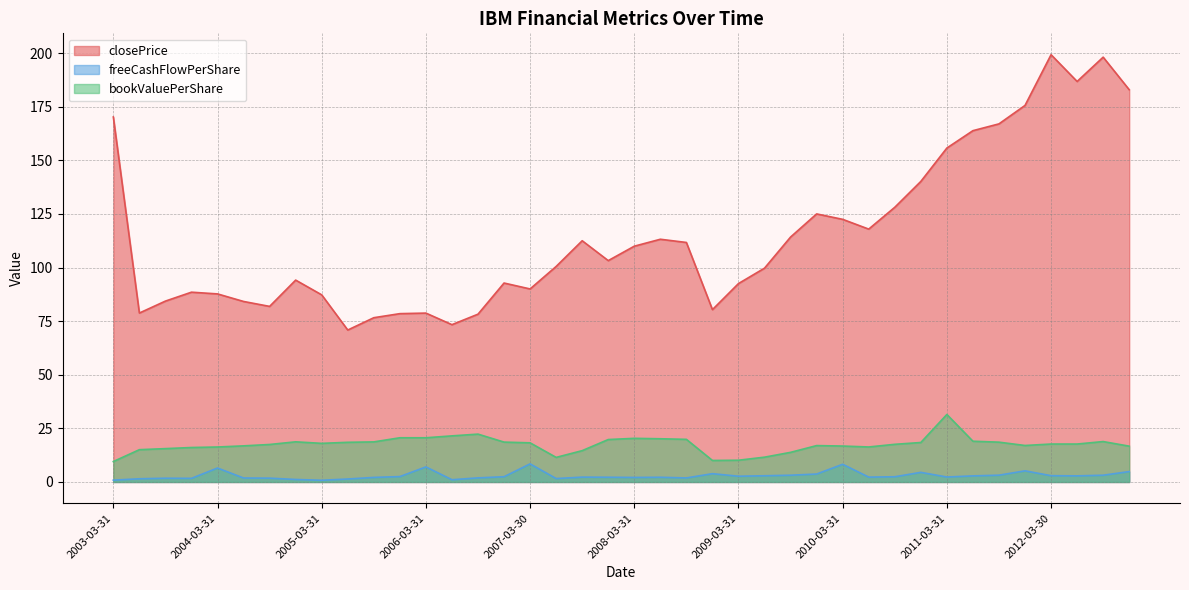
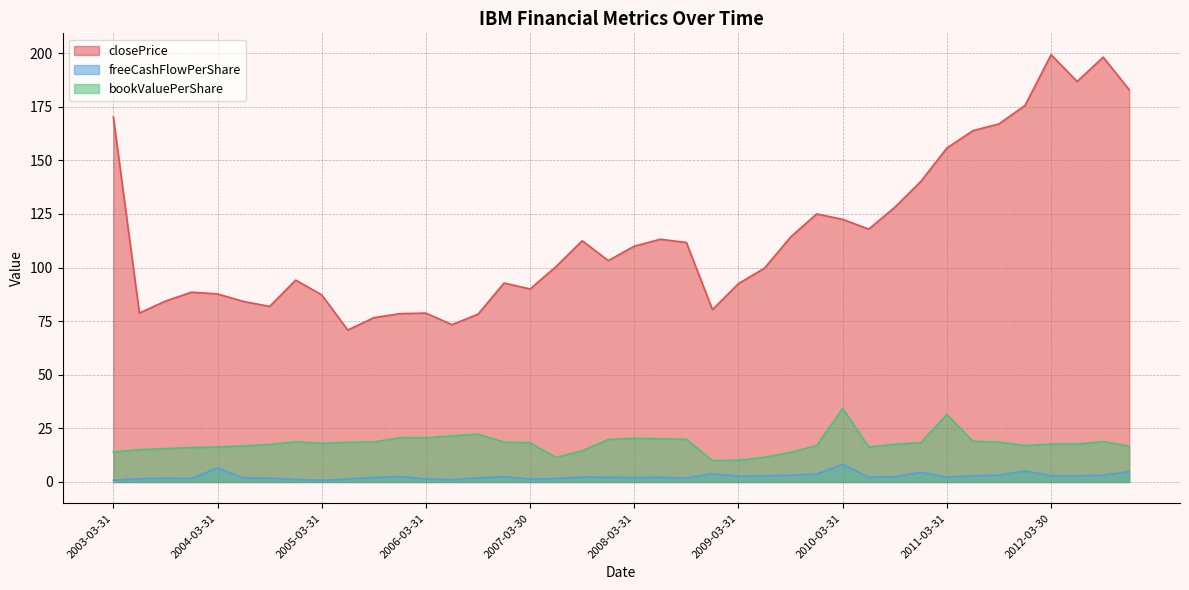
bookValuePerShare, 2003-03-31: 10 -> 14
freeCashFlowPerShare, 2006-03-31: 7 -> 1
freeCashFlowPerShare, 2007-03-30: 8 -> 1
bookValuePerShare, 2010-03-31: 17 -> 34
